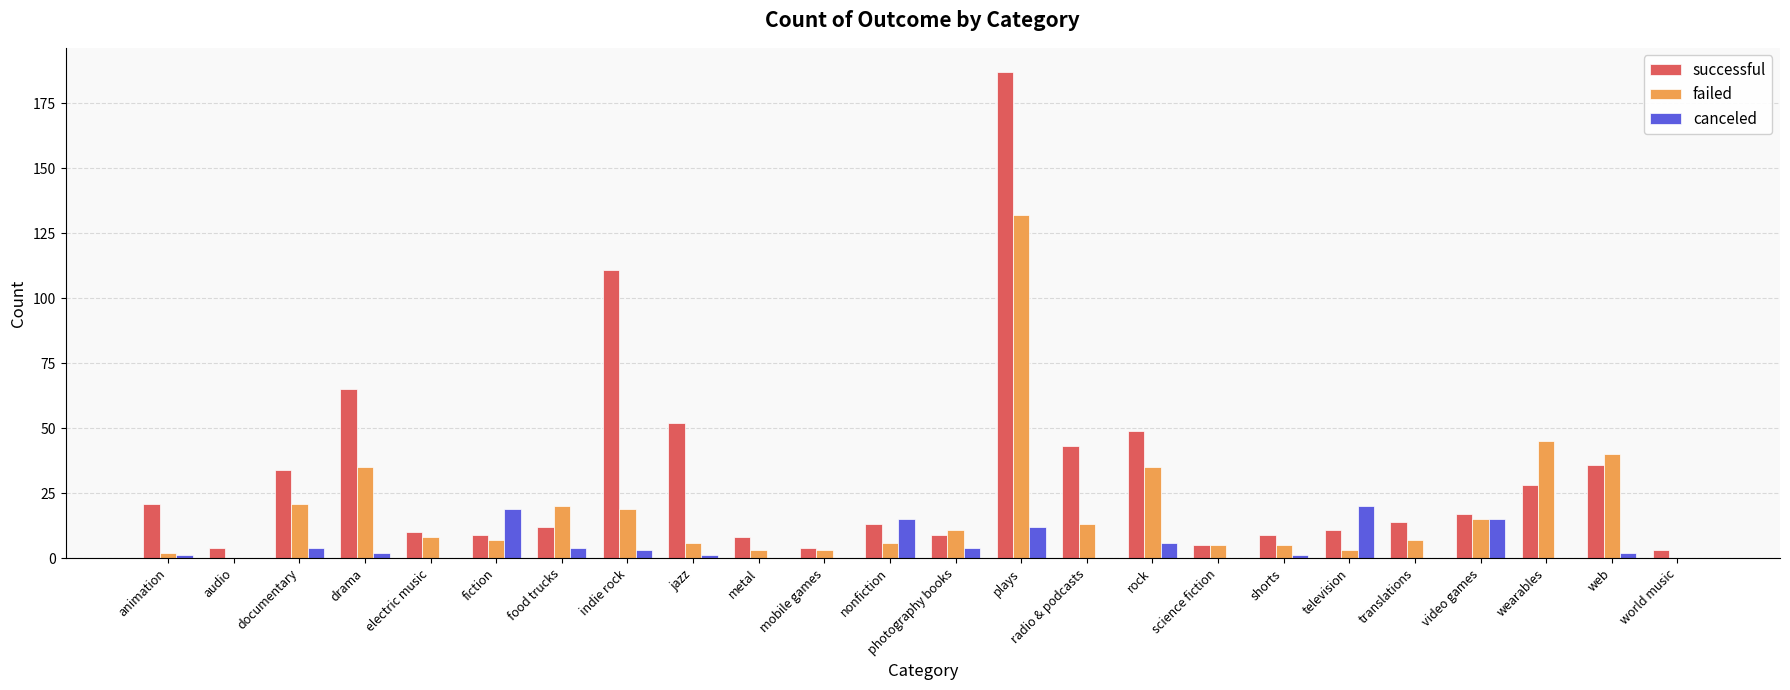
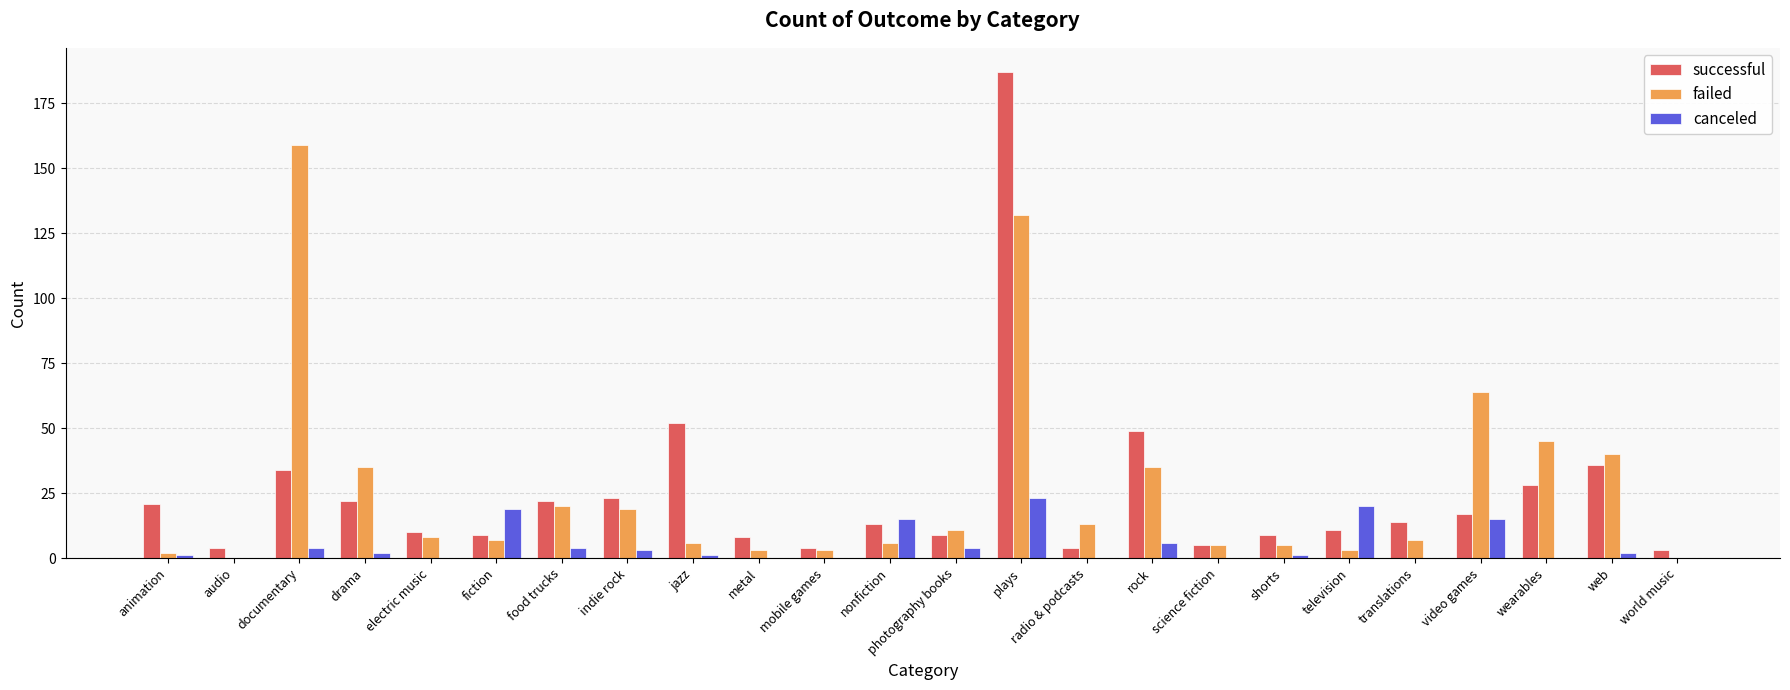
failed, documentary: 21 -> 159
successful, drama: 65 -> 22
successful, food trucks: 12 -> 22
successful, indie rock: 111 -> 23
canceled, plays: 12 -> 23
successful, radio & podcasts: 43 -> 4
failed, video games: 15 -> 64
